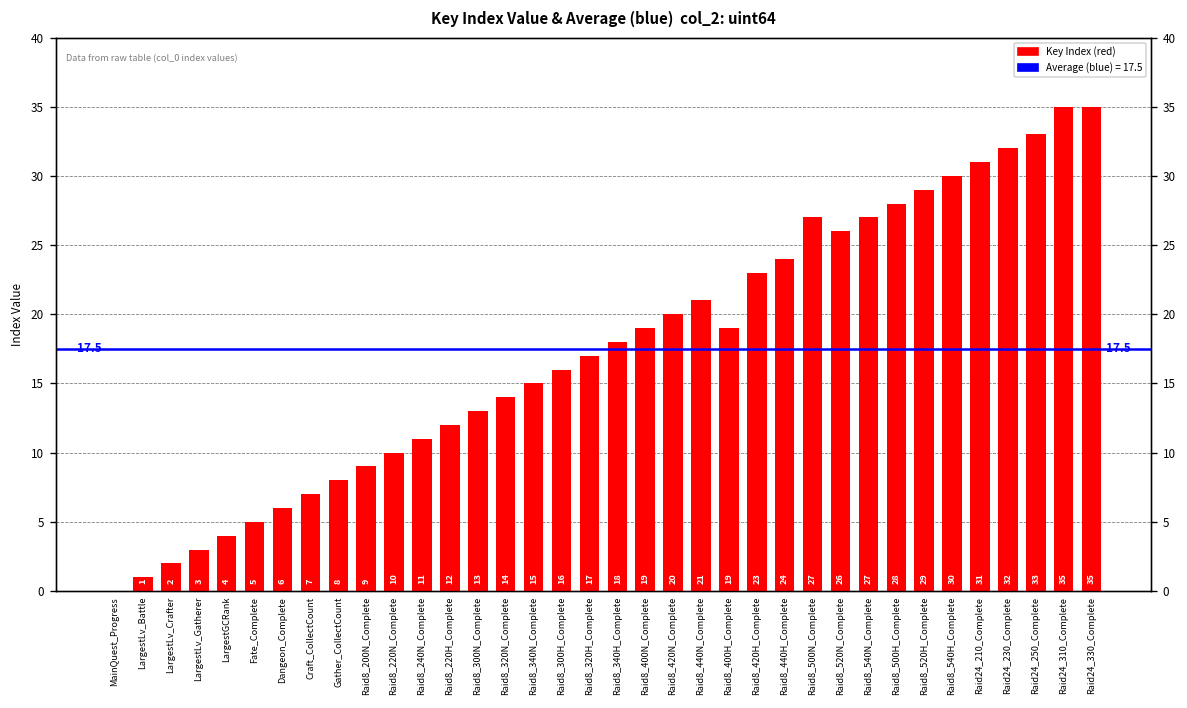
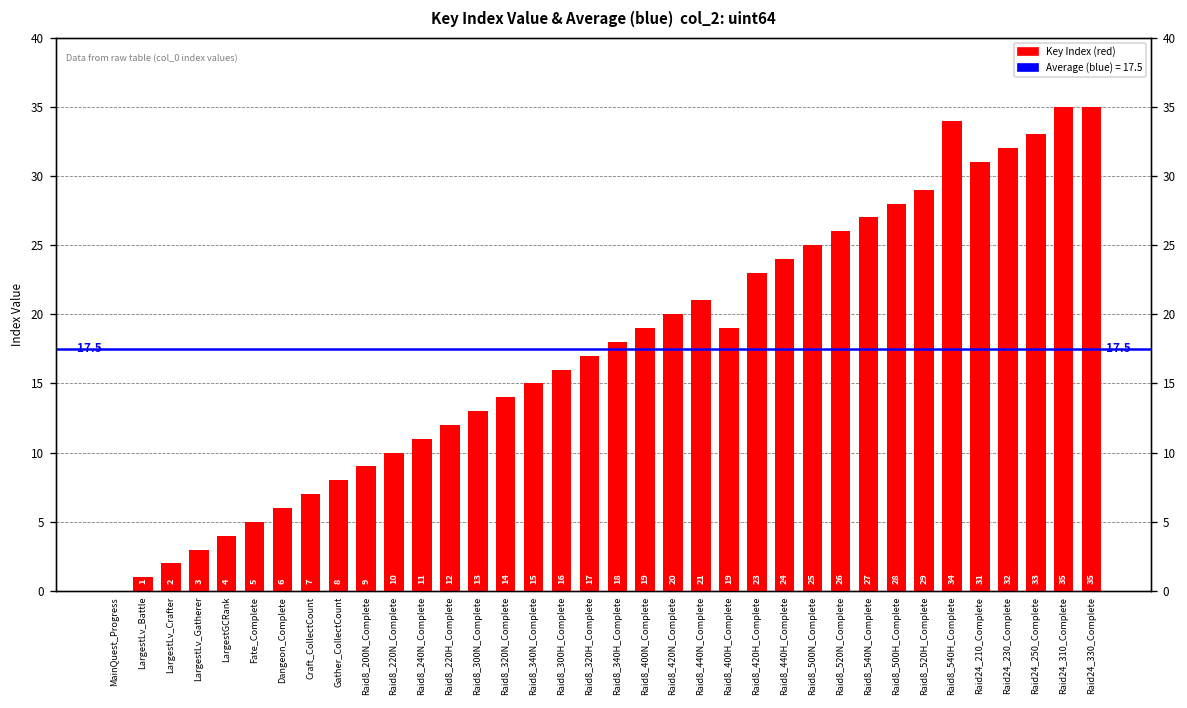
Raid8_500N_Complete: 27 -> 25
Raid8_540H_Complete: 30 -> 34
